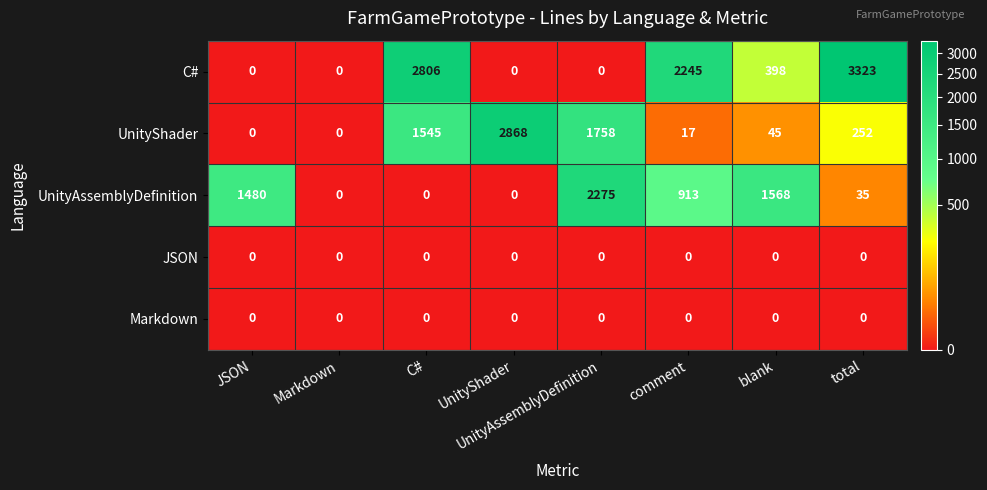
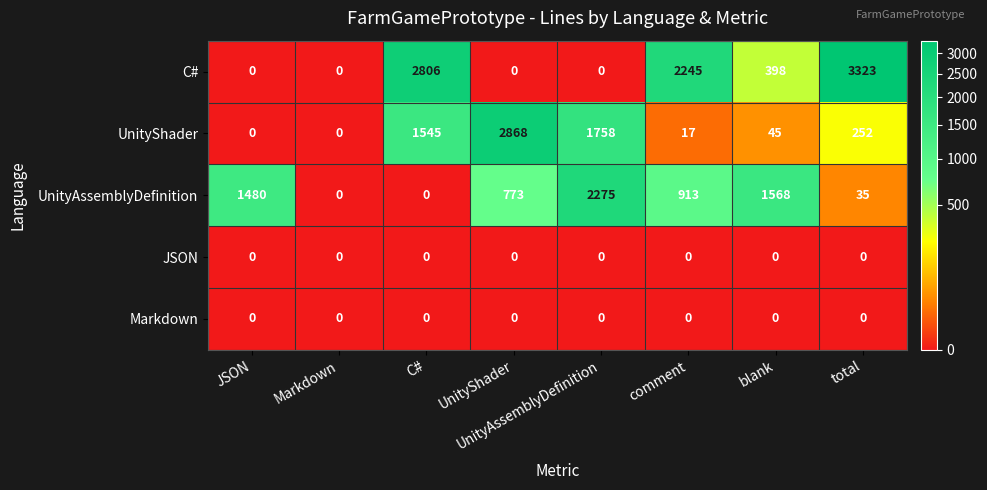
UnityAssemblyDefinition, UnityShader: 0 -> 773
